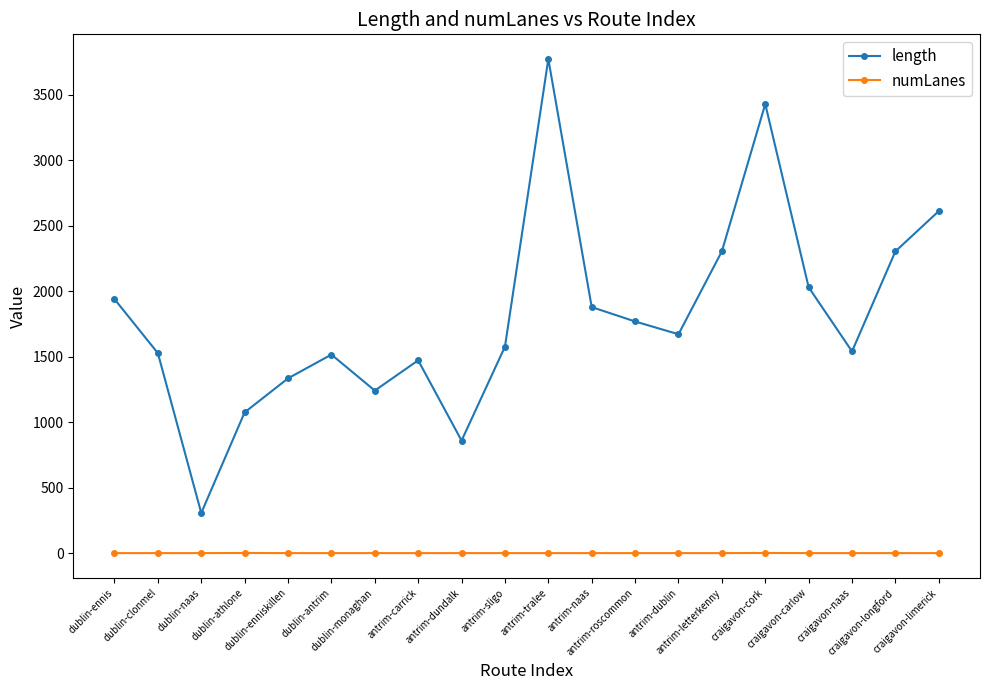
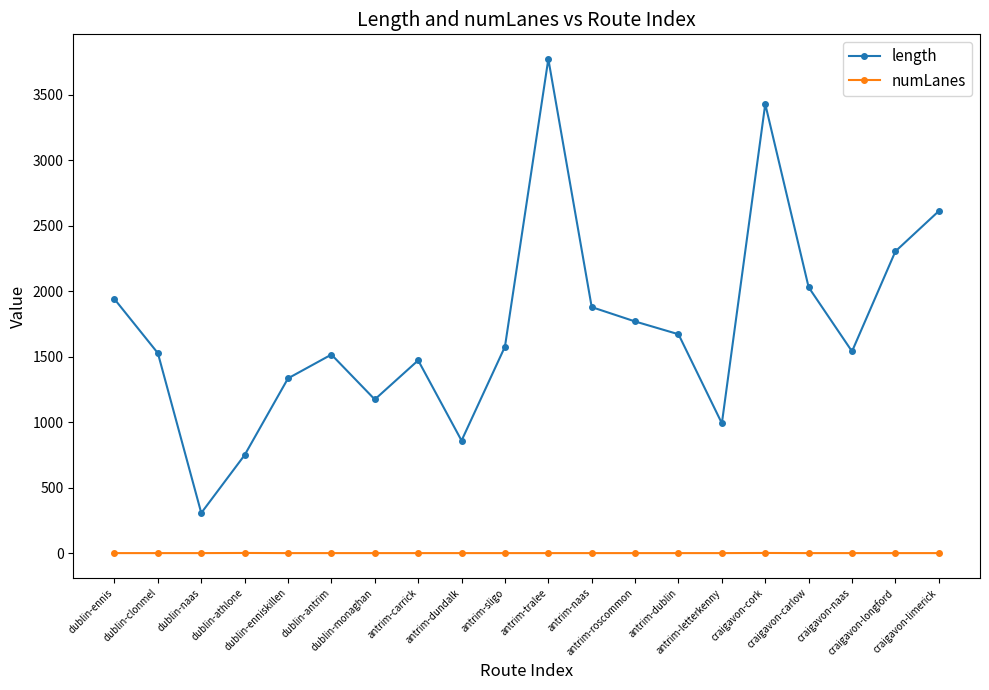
length, dublin-athlone: 1080 -> 750
length, dublin-monaghan: 1240 -> 1170
length, antrim-letterkenny: 2310 -> 990
